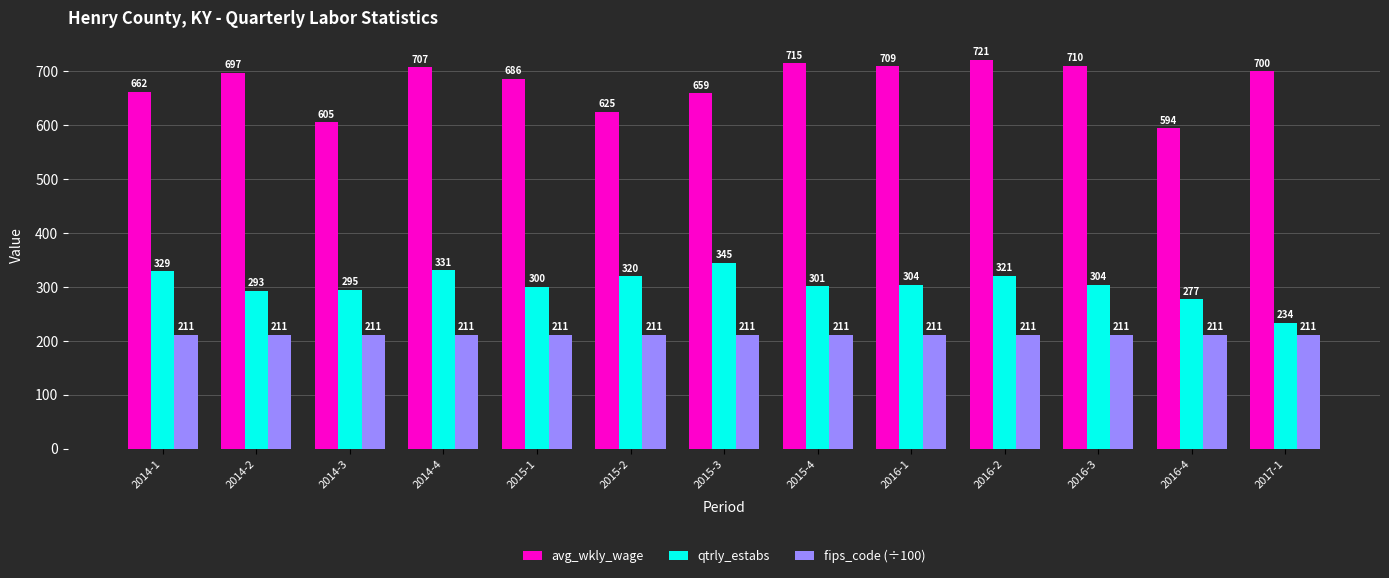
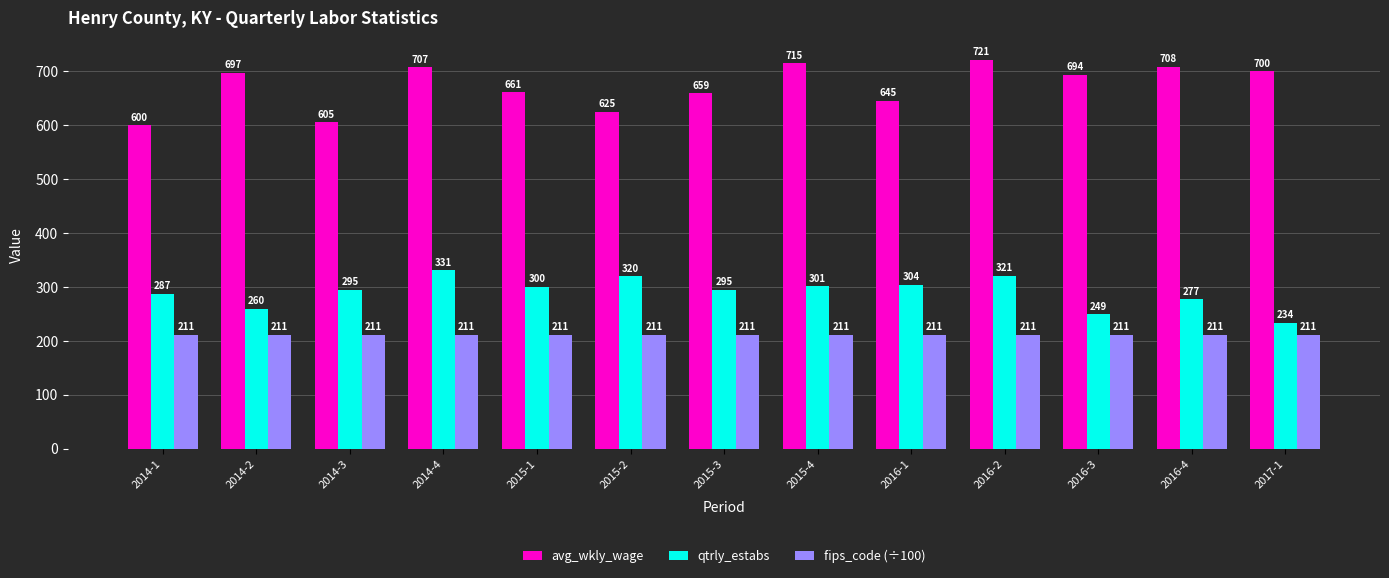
avg_wkly_wage, 2014-1: 662 -> 600
qtrly_estabs, 2014-1: 329 -> 287
qtrly_estabs, 2014-2: 293 -> 260
avg_wkly_wage, 2015-1: 686 -> 661
qtrly_estabs, 2015-3: 345 -> 295
avg_wkly_wage, 2016-1: 709 -> 645
avg_wkly_wage, 2016-3: 710 -> 694
qtrly_estabs, 2016-3: 304 -> 249
avg_wkly_wage, 2016-4: 594 -> 708
